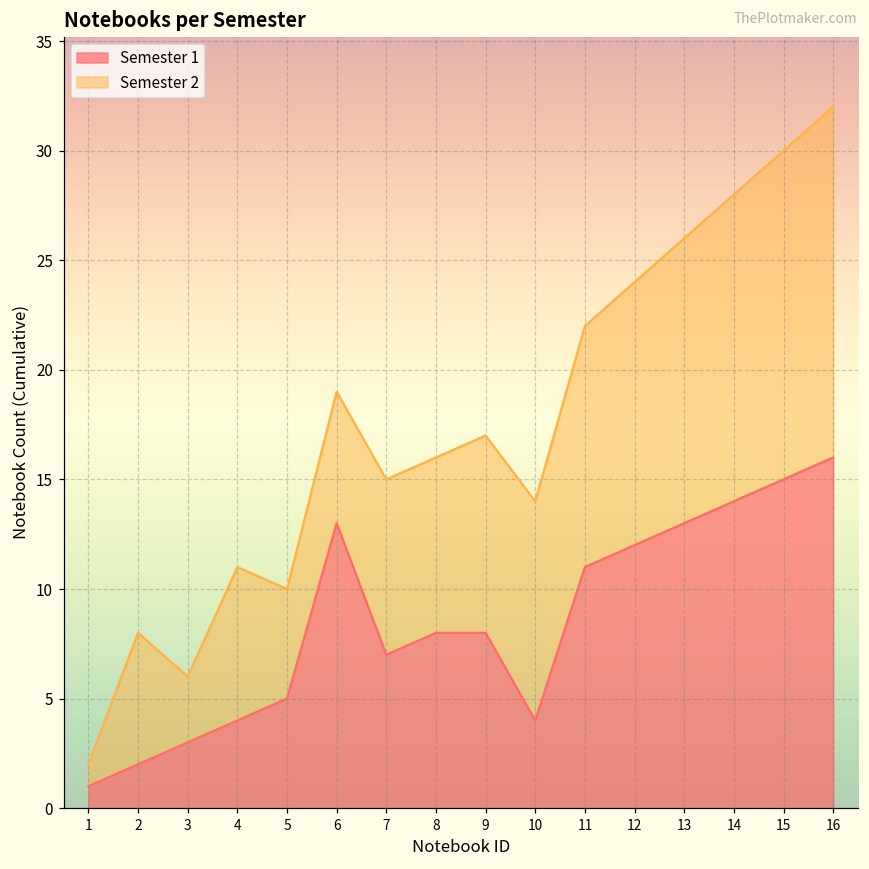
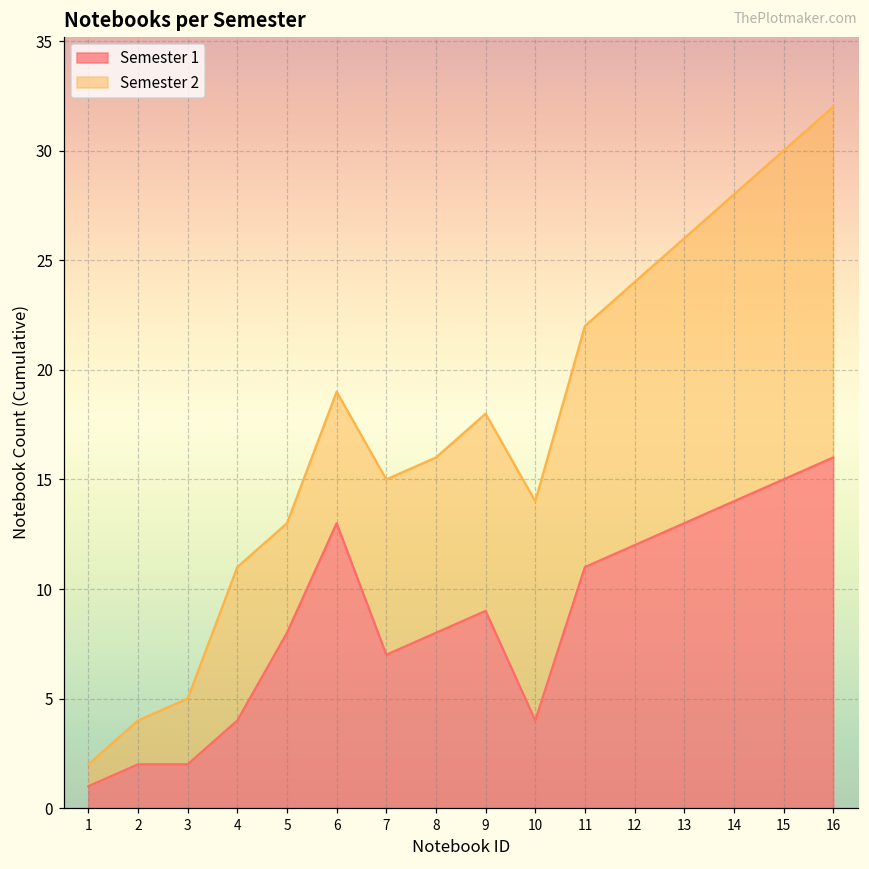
Semester 2, 2: 6 -> 2
Semester 1, 3: 3 -> 2
Semester 1, 5: 5 -> 8
Semester 1, 9: 8 -> 9
